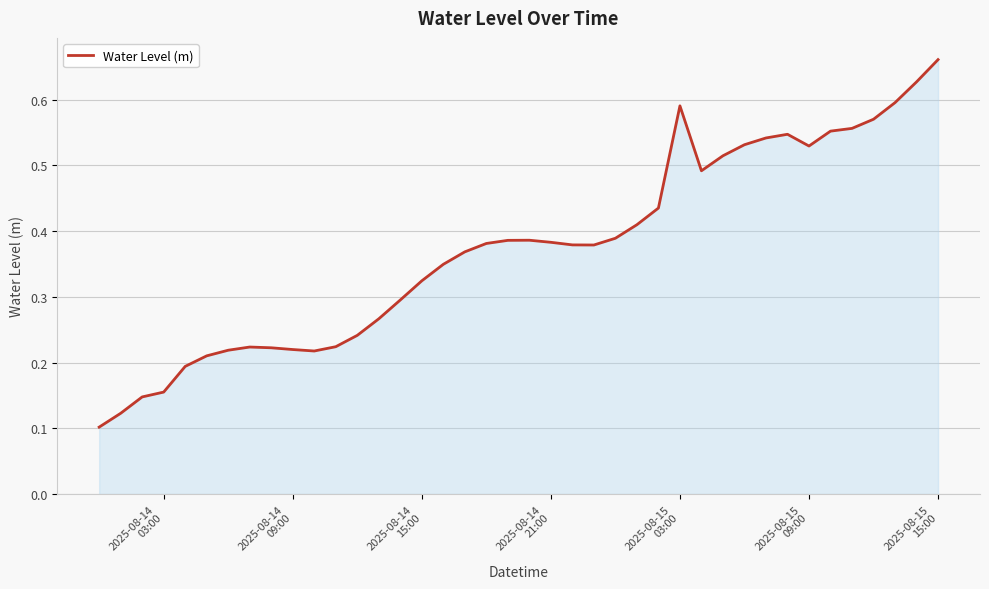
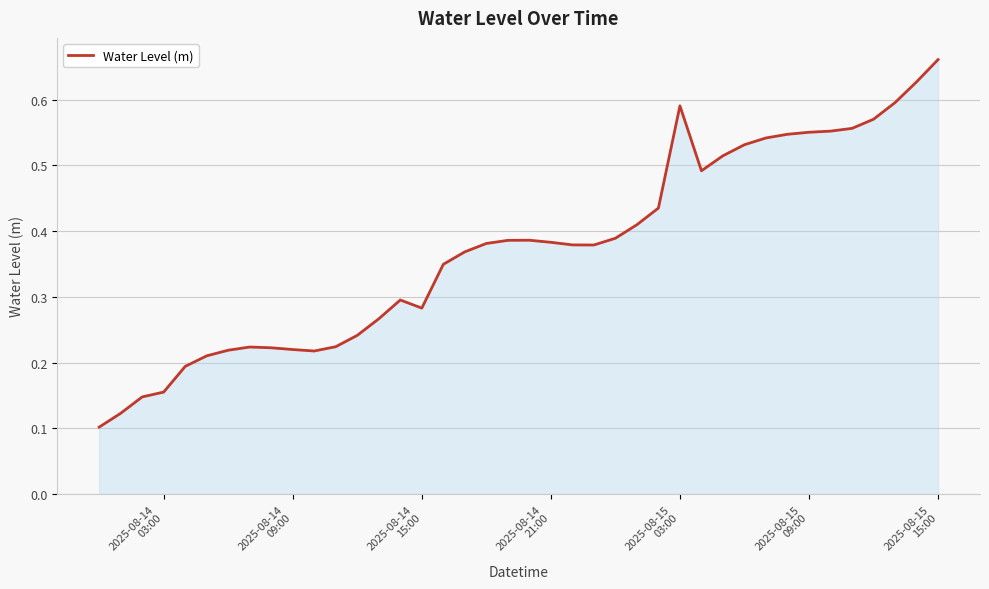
2025-08-14 15:00: 0.32 -> 0.28
2025-08-15 09:00: 0.53 -> 0.55
